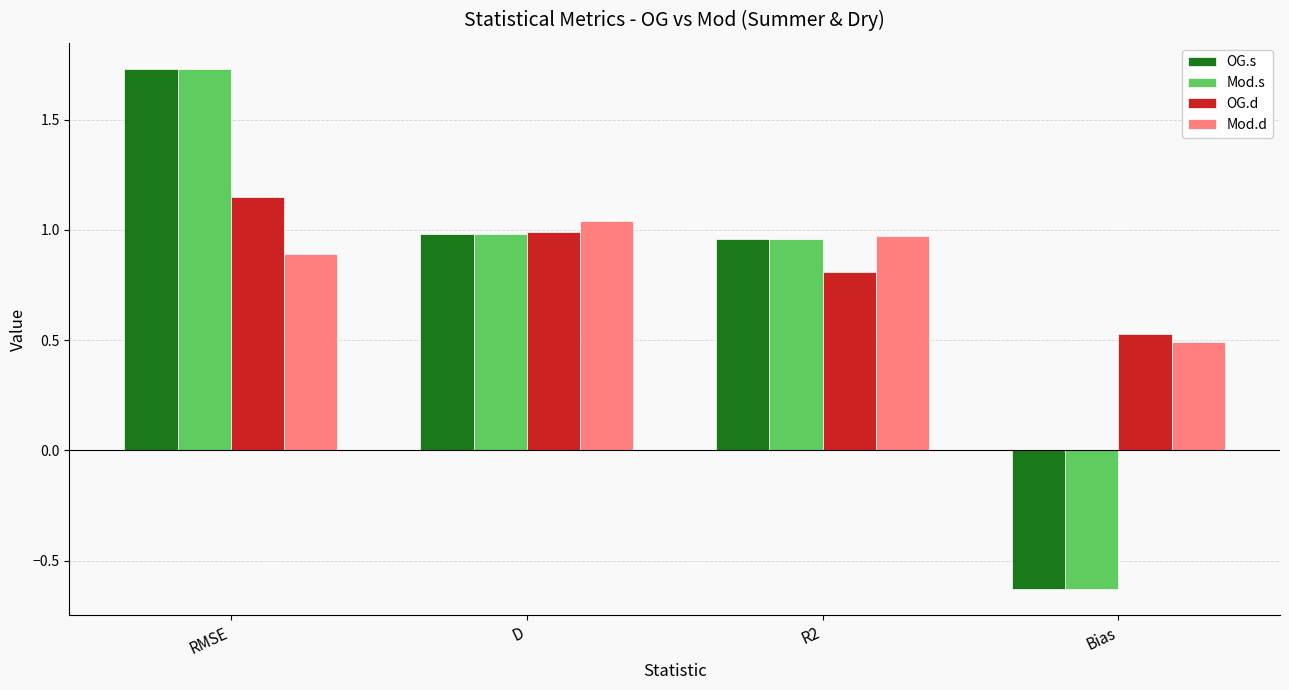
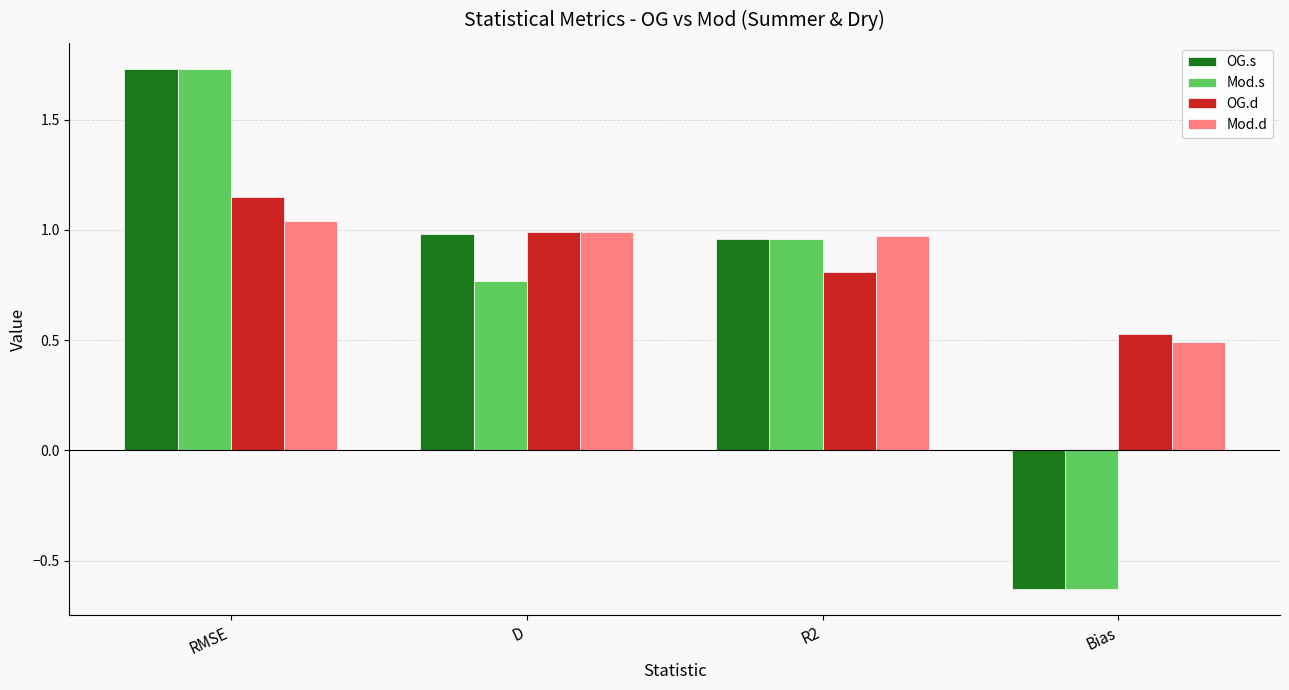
Mod.d, RMSE: 0.89 -> 1.04
Mod.s, D: 0.98 -> 0.77
Mod.d, D: 1.04 -> 0.99
